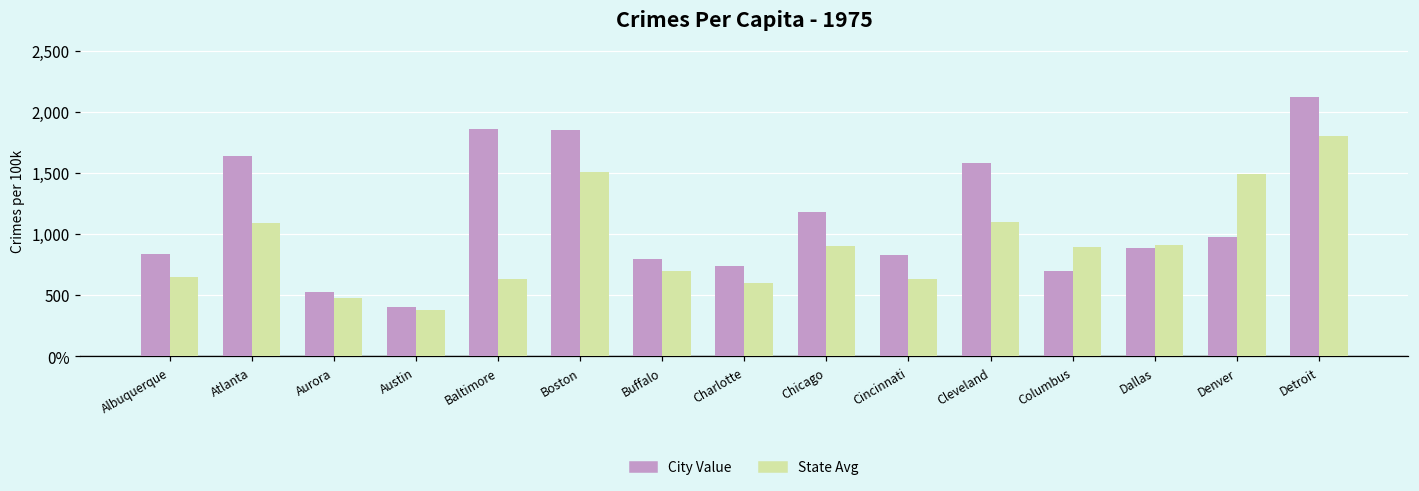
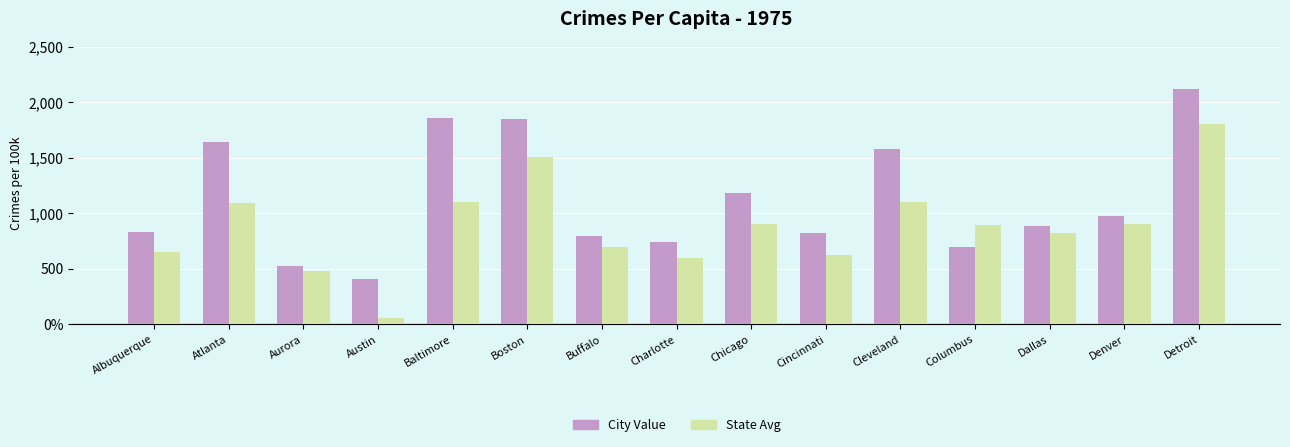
State Avg, Austin: 380 -> 60
State Avg, Baltimore: 630 -> 1,100
State Avg, Dallas: 910 -> 820
State Avg, Denver: 1,490 -> 900
